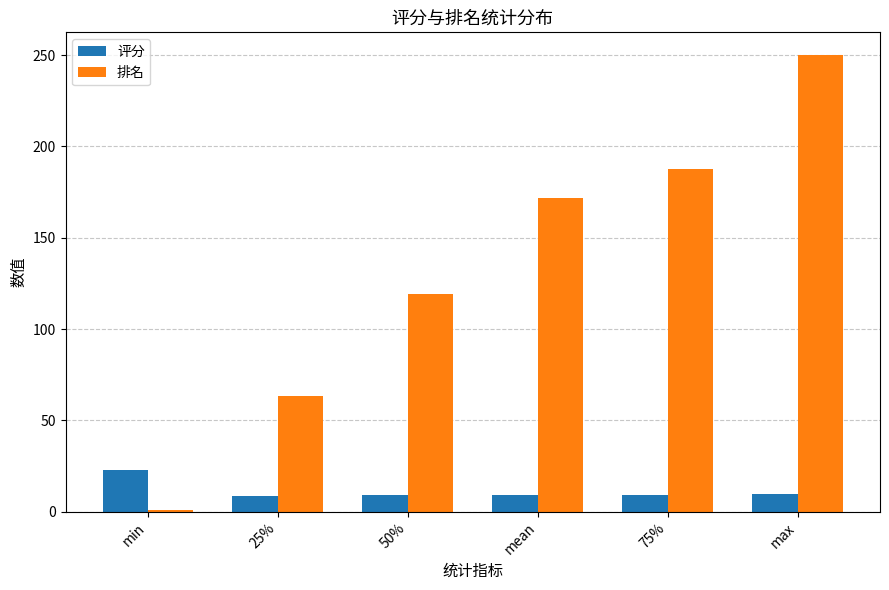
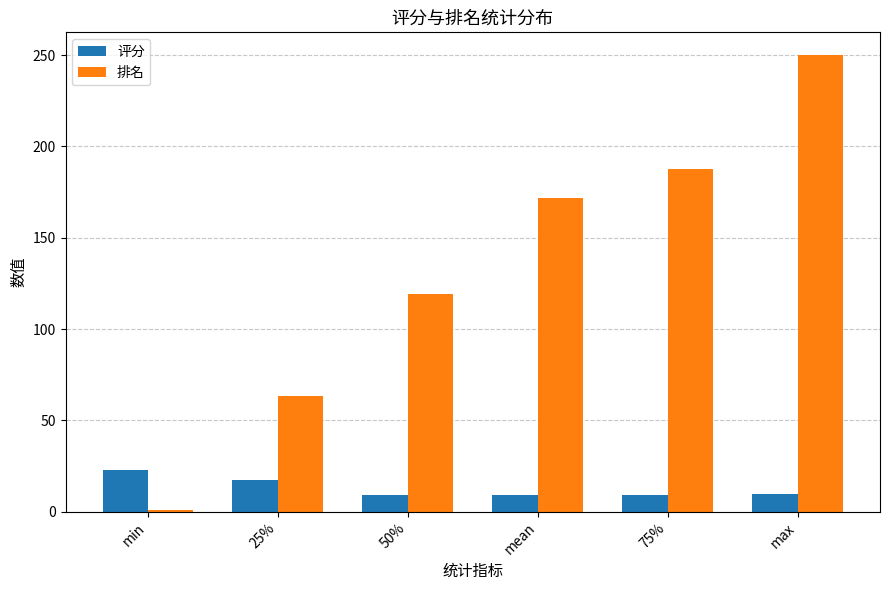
评分, 25%: 9 -> 17
